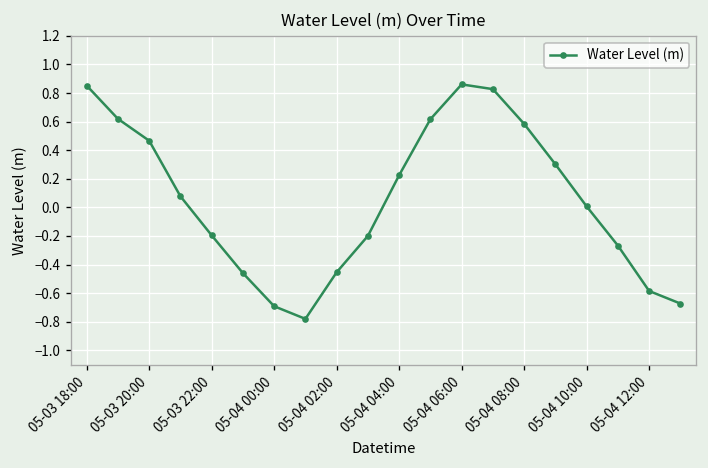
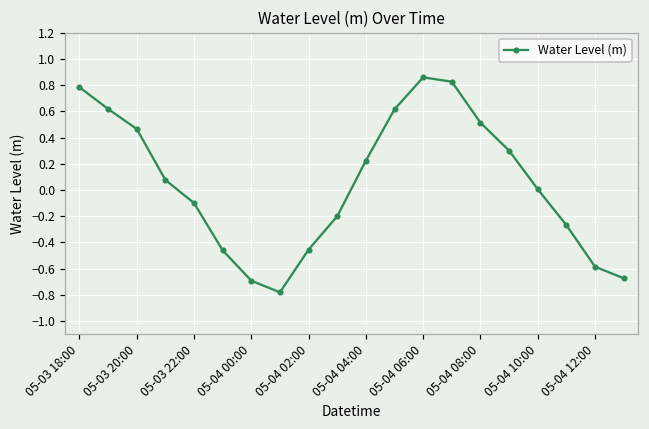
05-03 18:00: 0.85 -> 0.79
05-03 22:00: -0.20 -> -0.10
05-04 08:00: 0.58 -> 0.51
